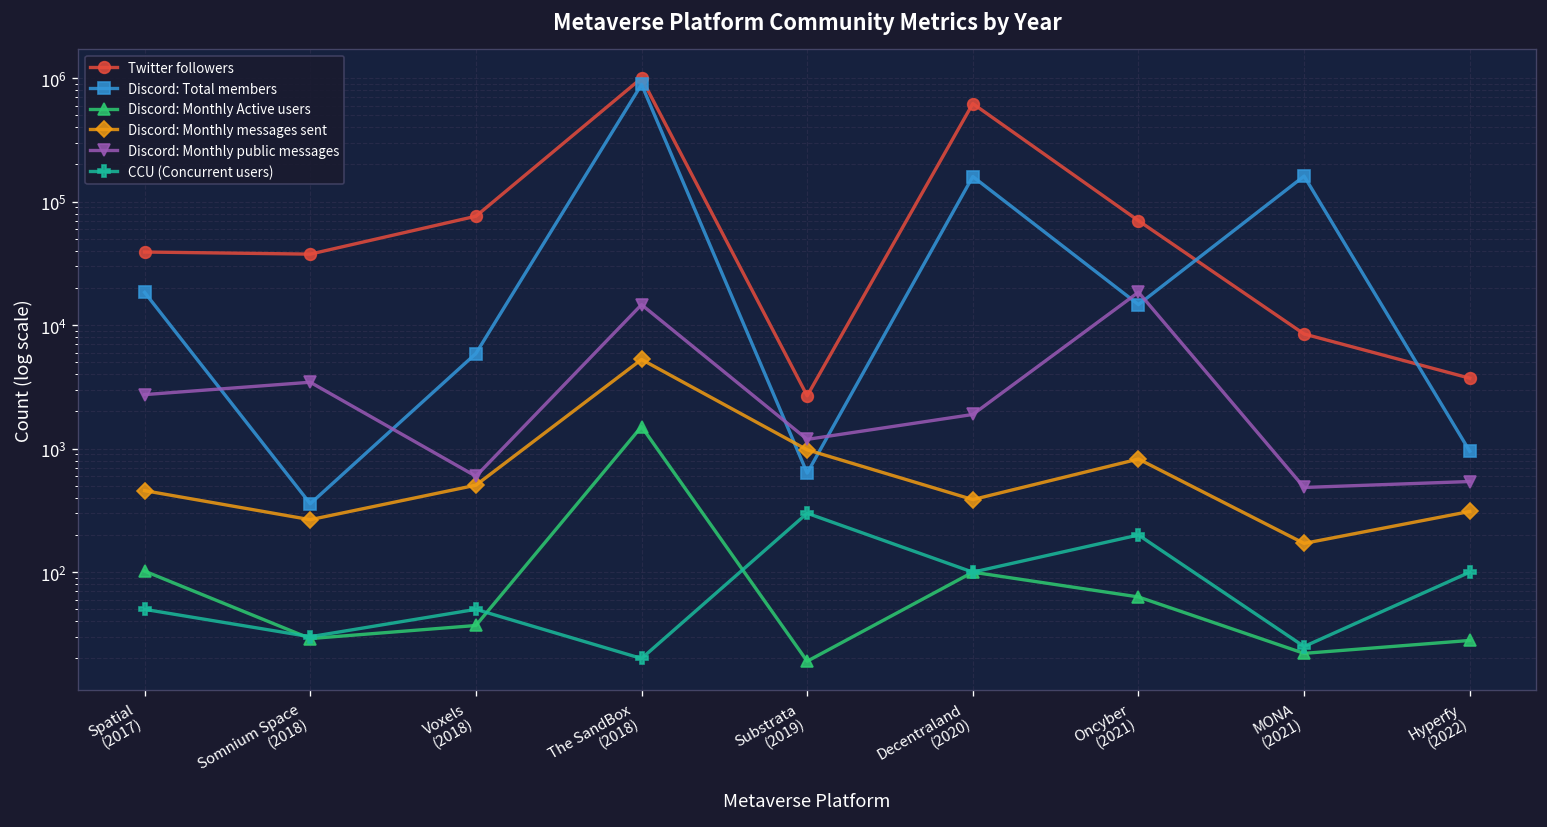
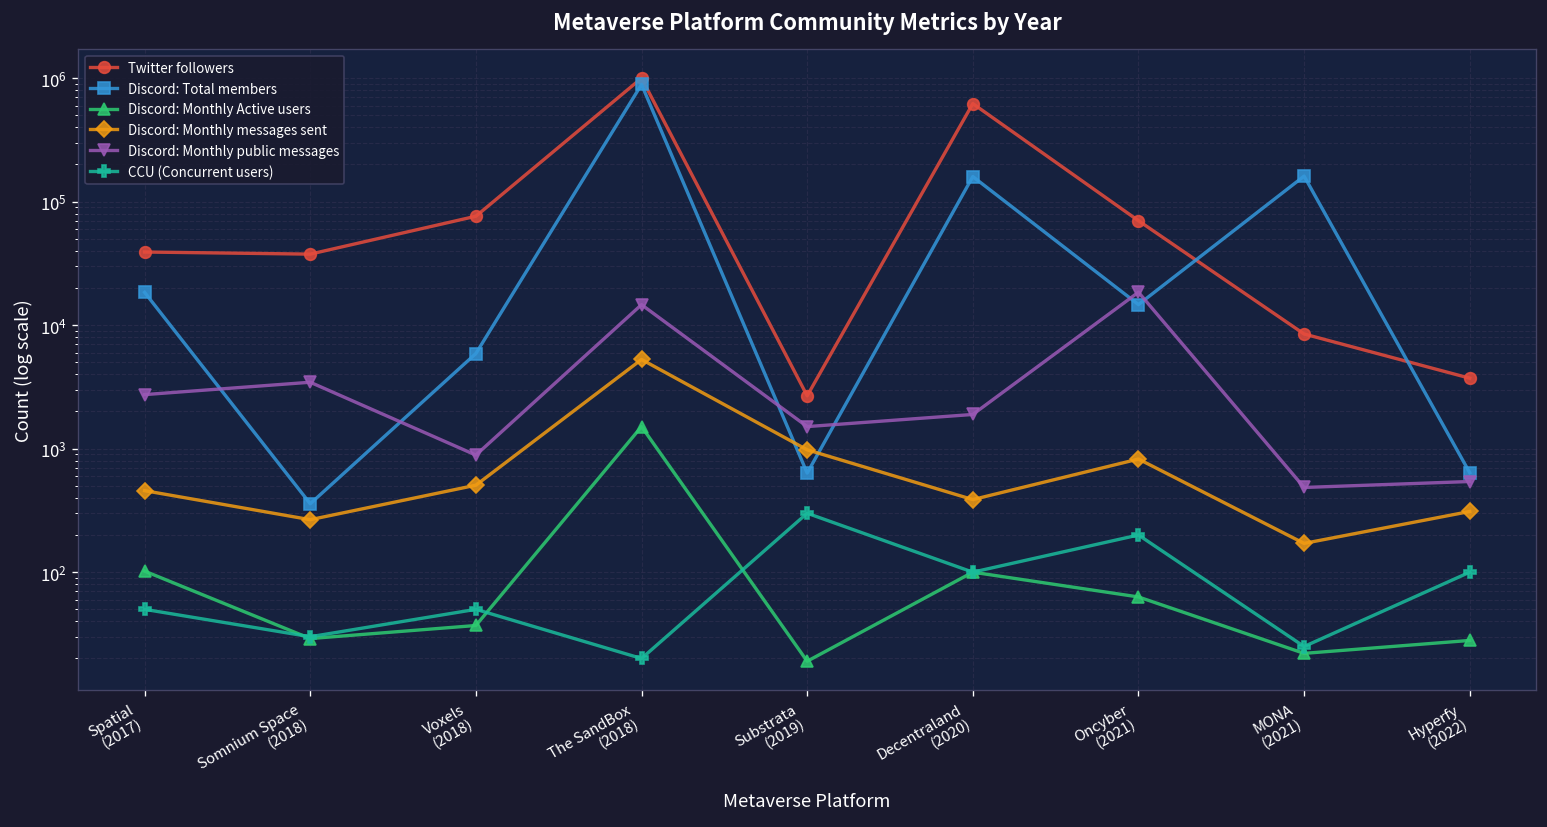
Discord: Monthly public messages, Voxels (2018): 600 -> 900
Discord: Monthly public messages, Substrata (2019): 1200 -> 1500
Discord: Total members, Hyperfy (2022): 1000 -> 600
